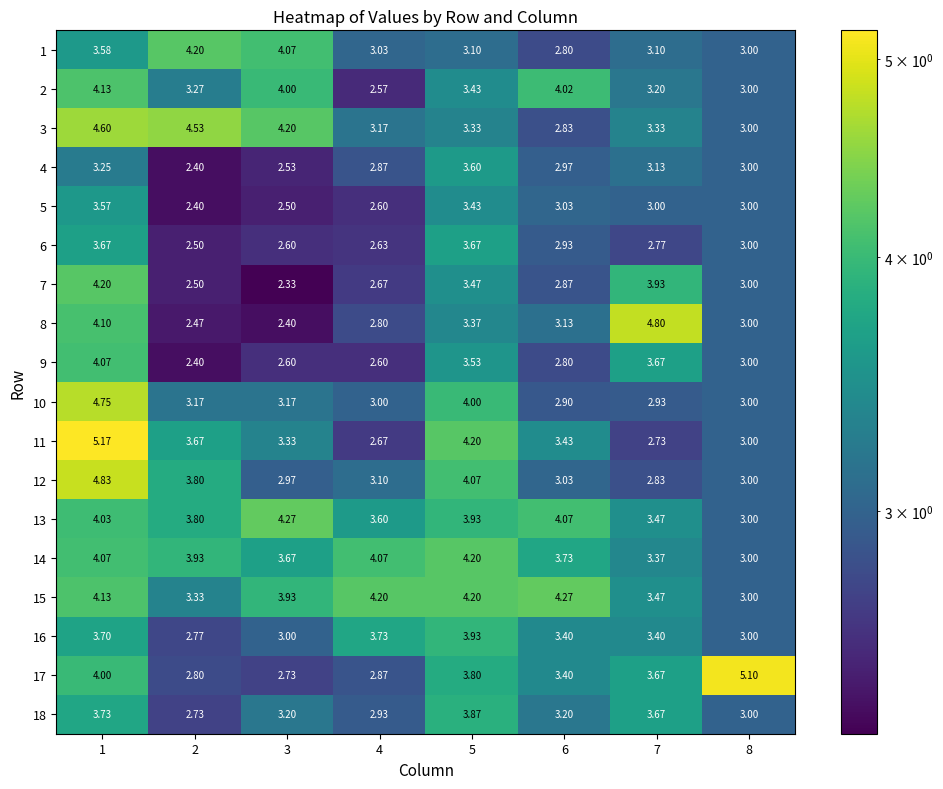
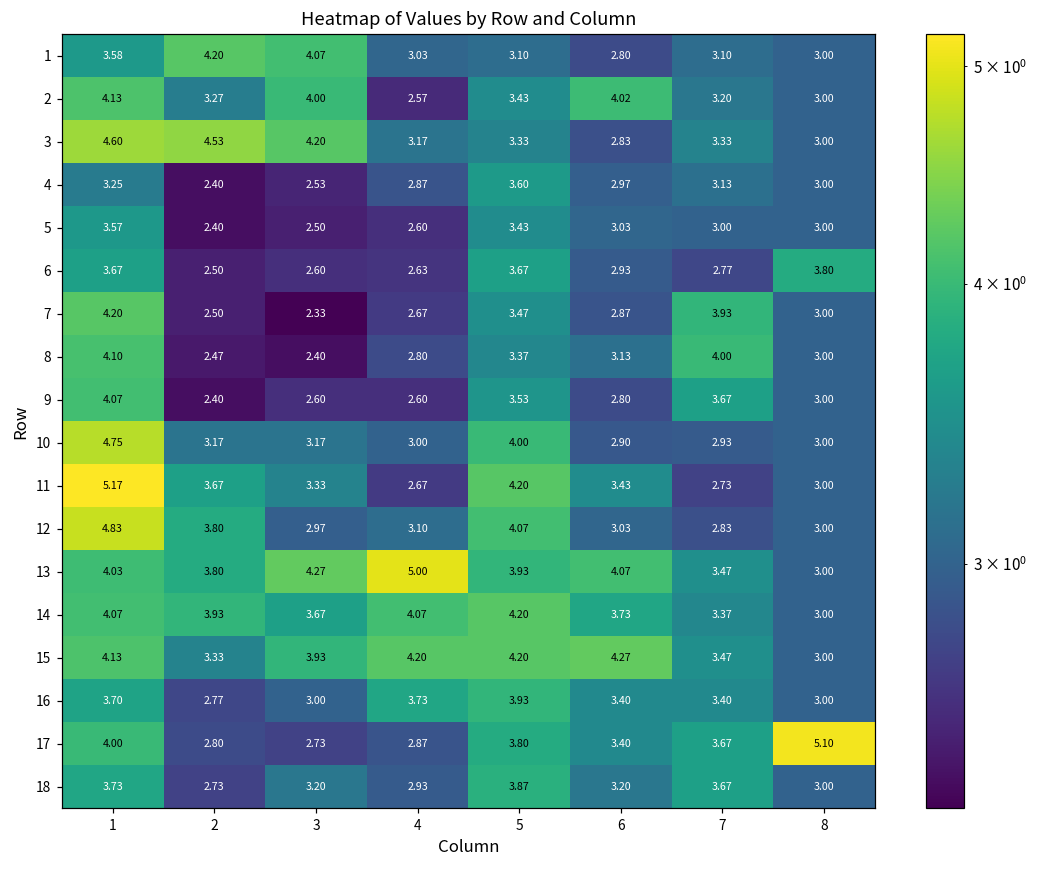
6, 8: 3.00 -> 3.80
8, 7: 4.80 -> 4.00
13, 4: 3.60 -> 5.00
